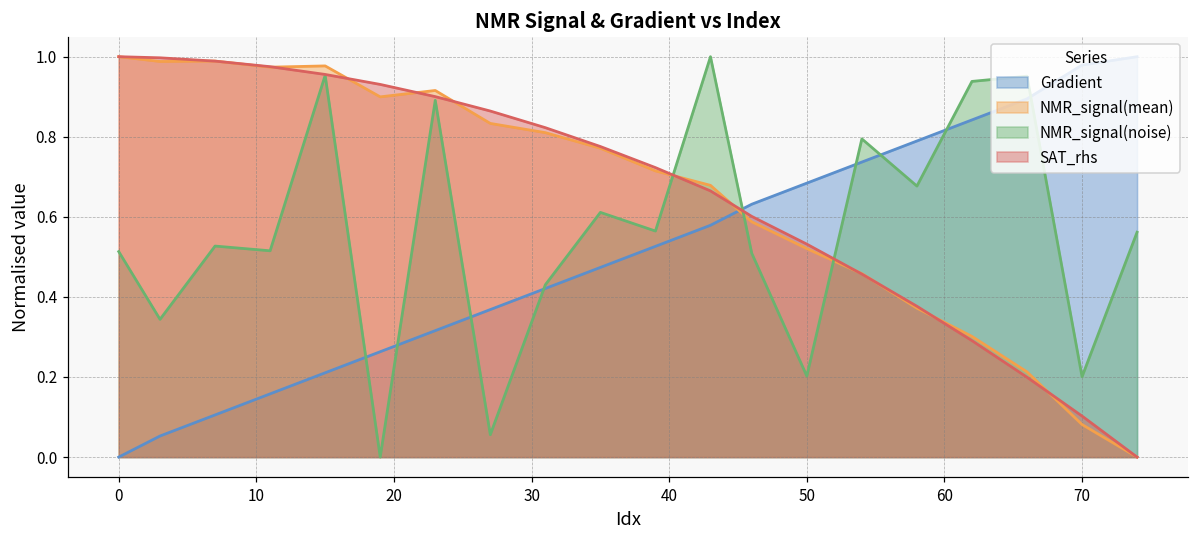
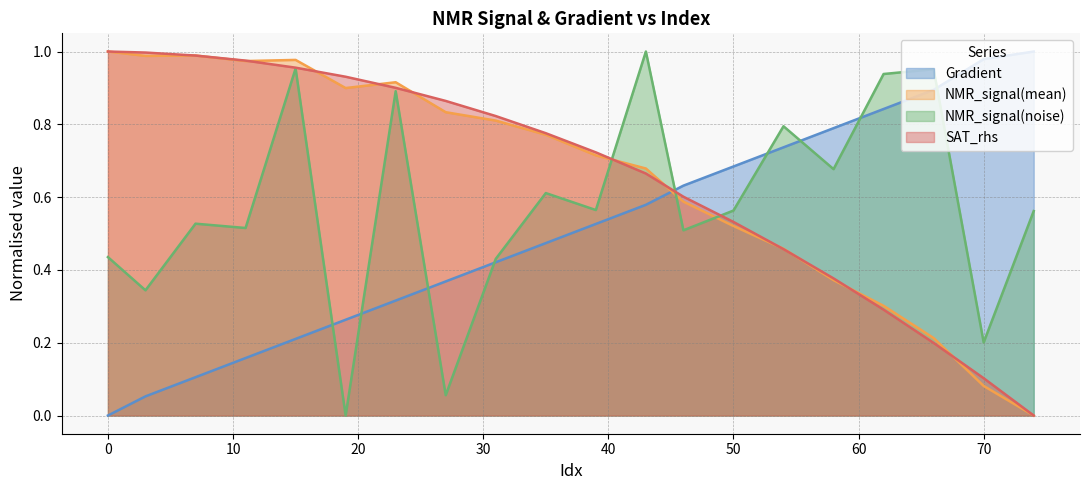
NMR_signal(noise), 0: 0.51 -> 0.44
NMR_signal(noise), 50: 0.20 -> 0.56
